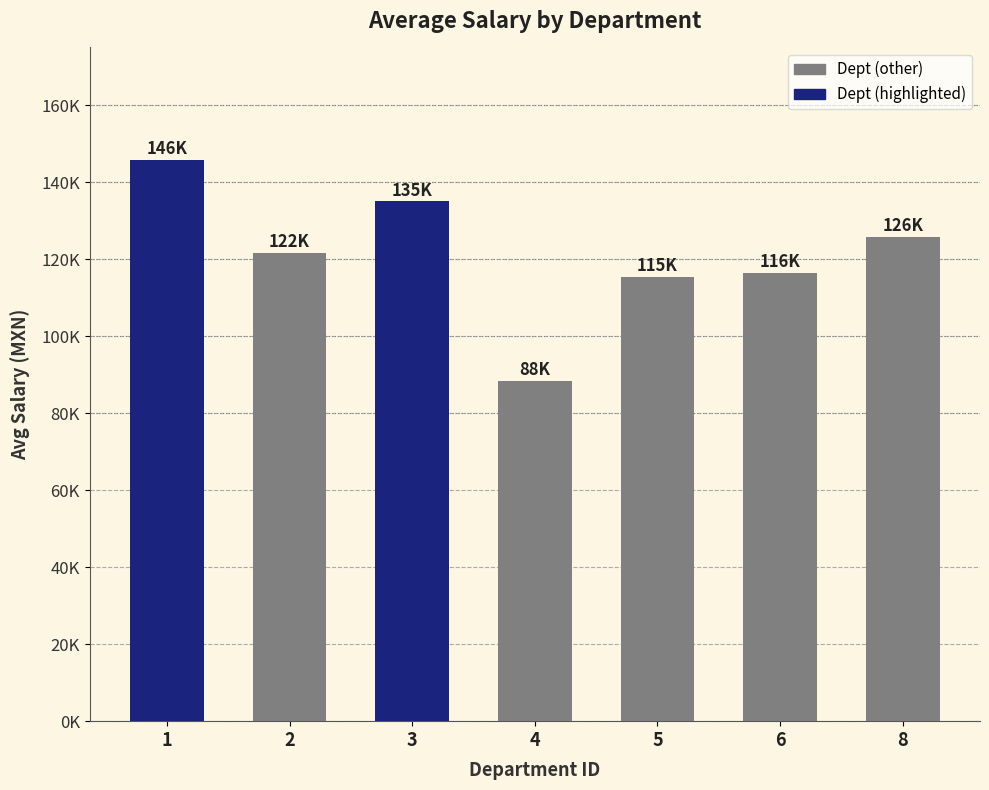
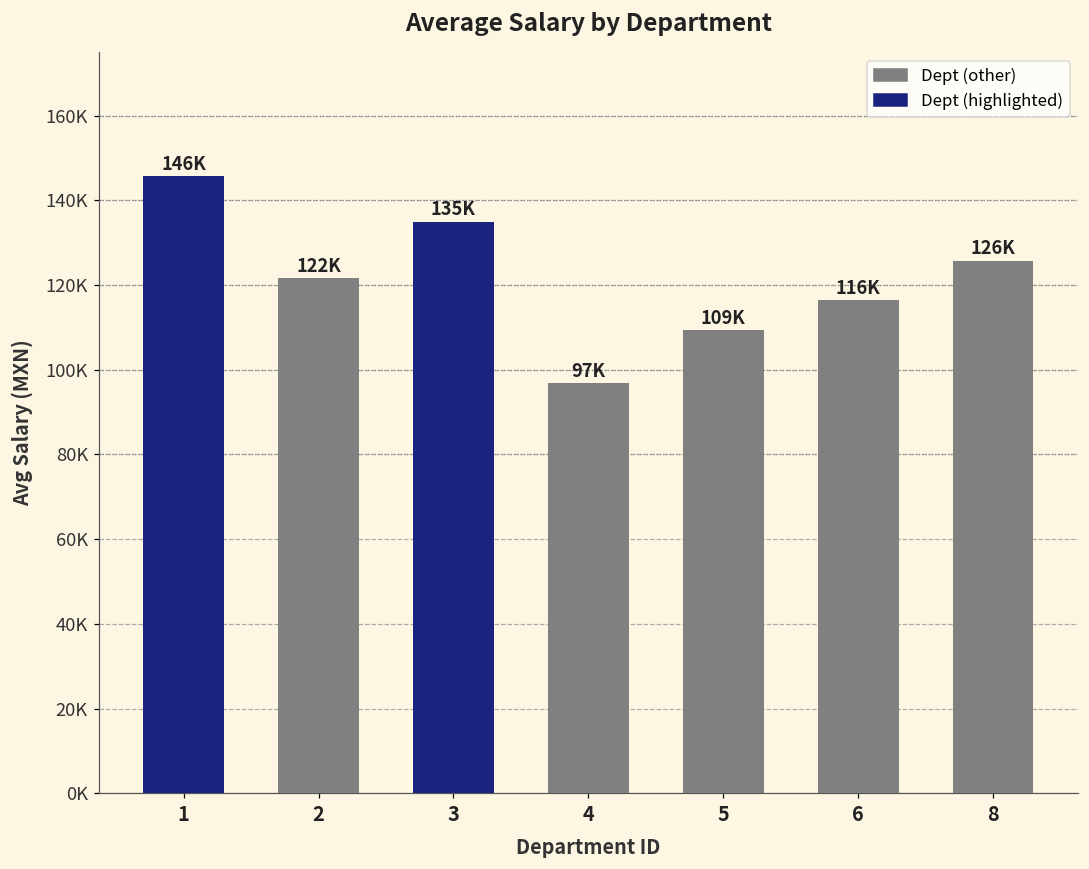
4: 88K -> 97K
5: 115K -> 109K
